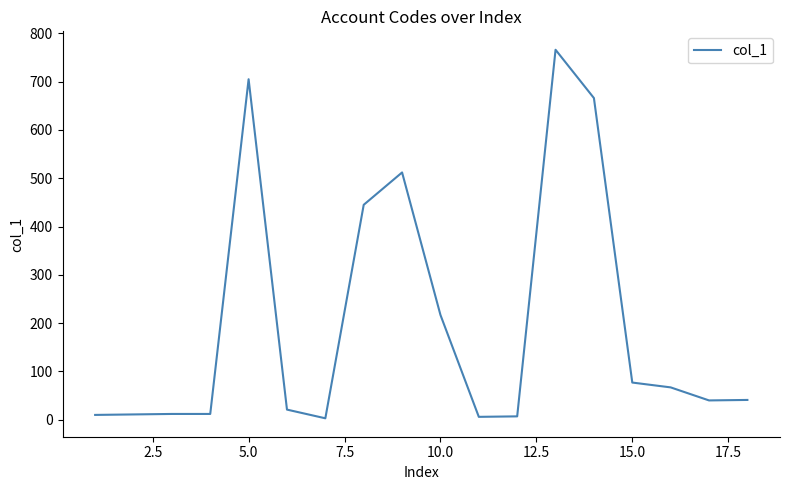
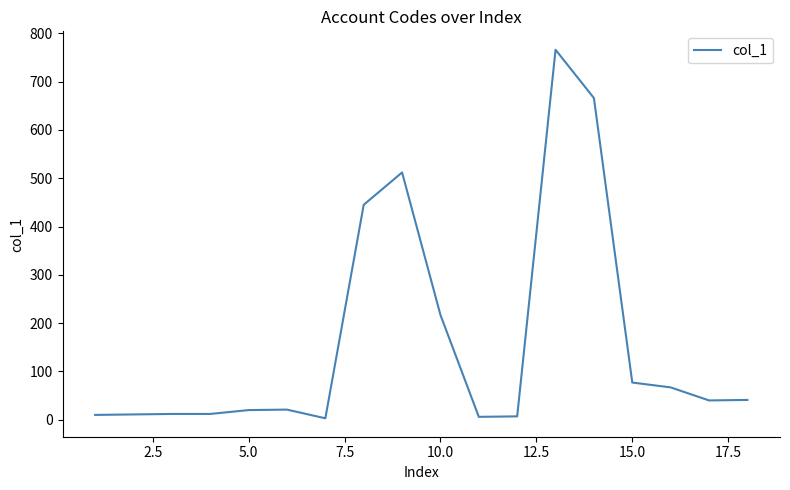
5.0: 710 -> 20
